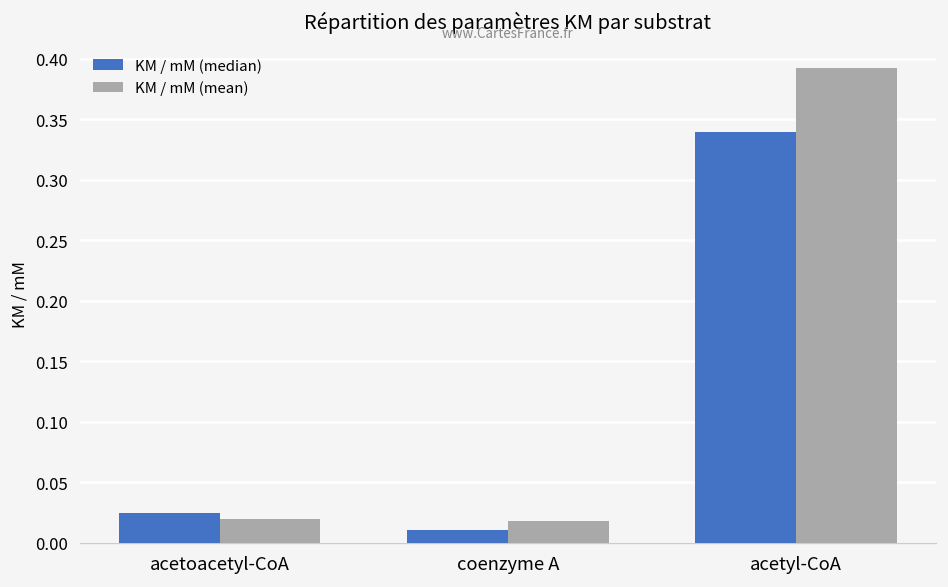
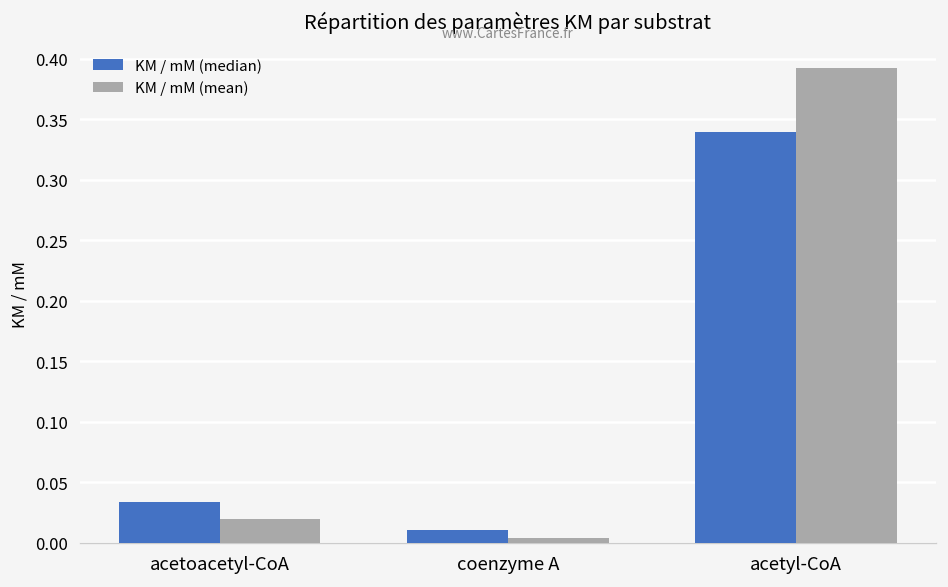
KM / mM (median), acetoacetyl-CoA: 0.025 -> 0.034
KM / mM (mean), coenzyme A: 0.018 -> 0.004
